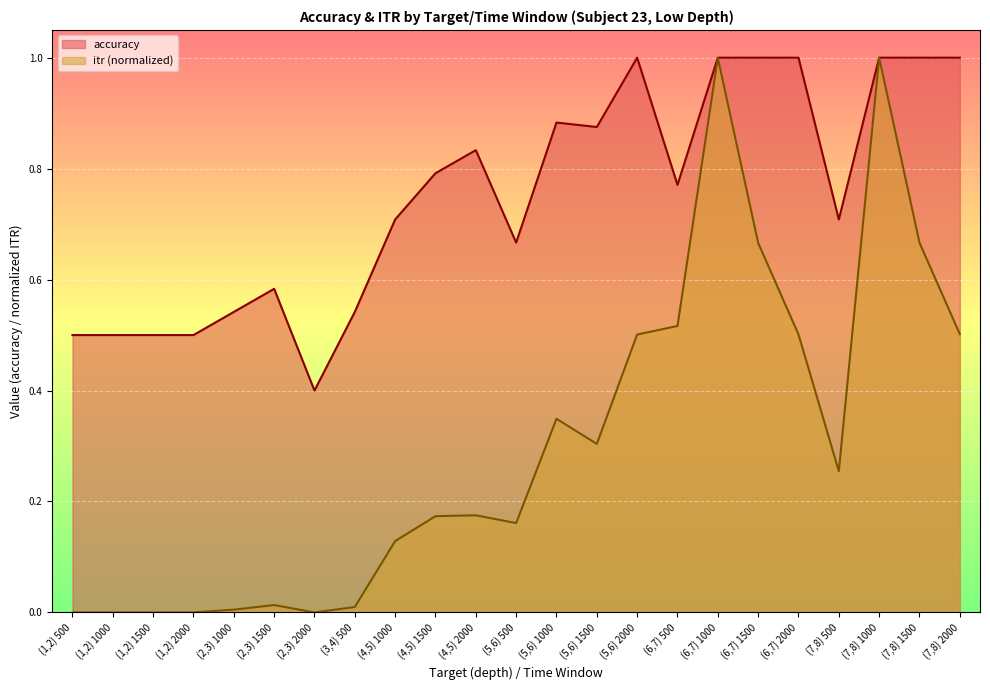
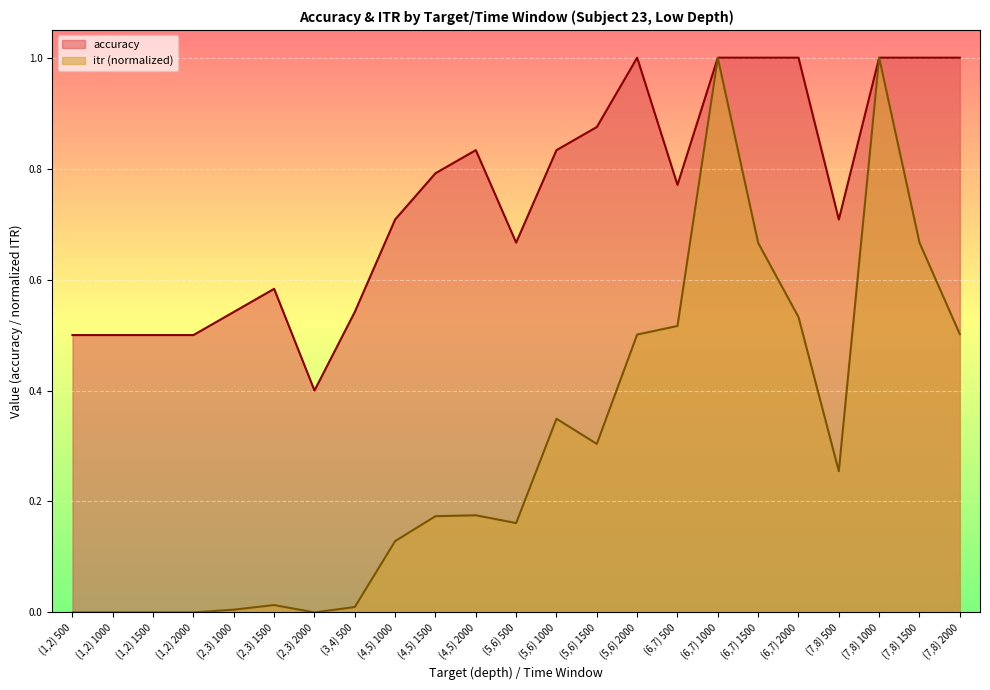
accuracy, (5,6) 1000: 0.88 -> 0.83
itr (normalized), (6,7) 2000: 0.50 -> 0.53
